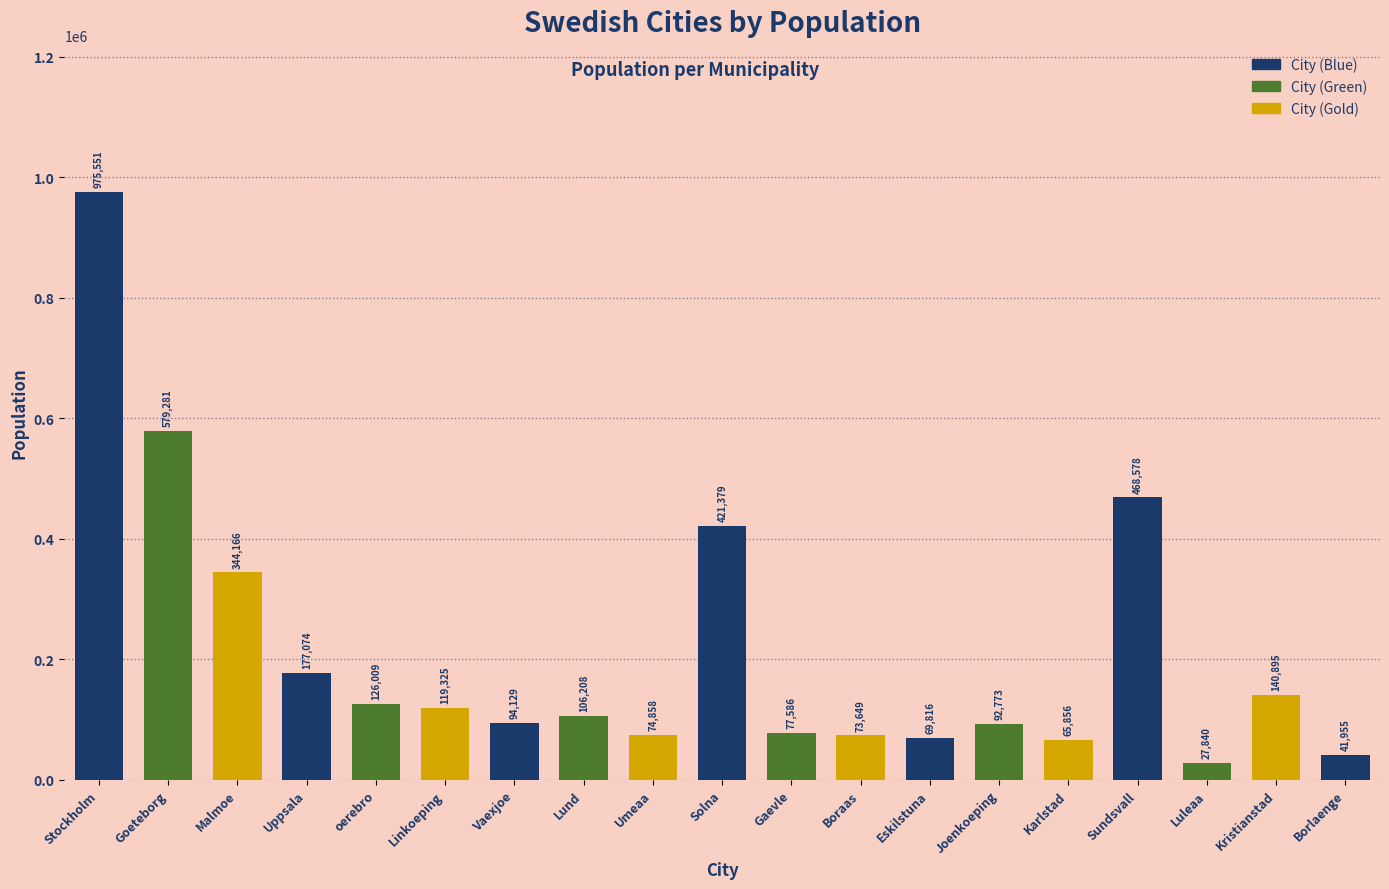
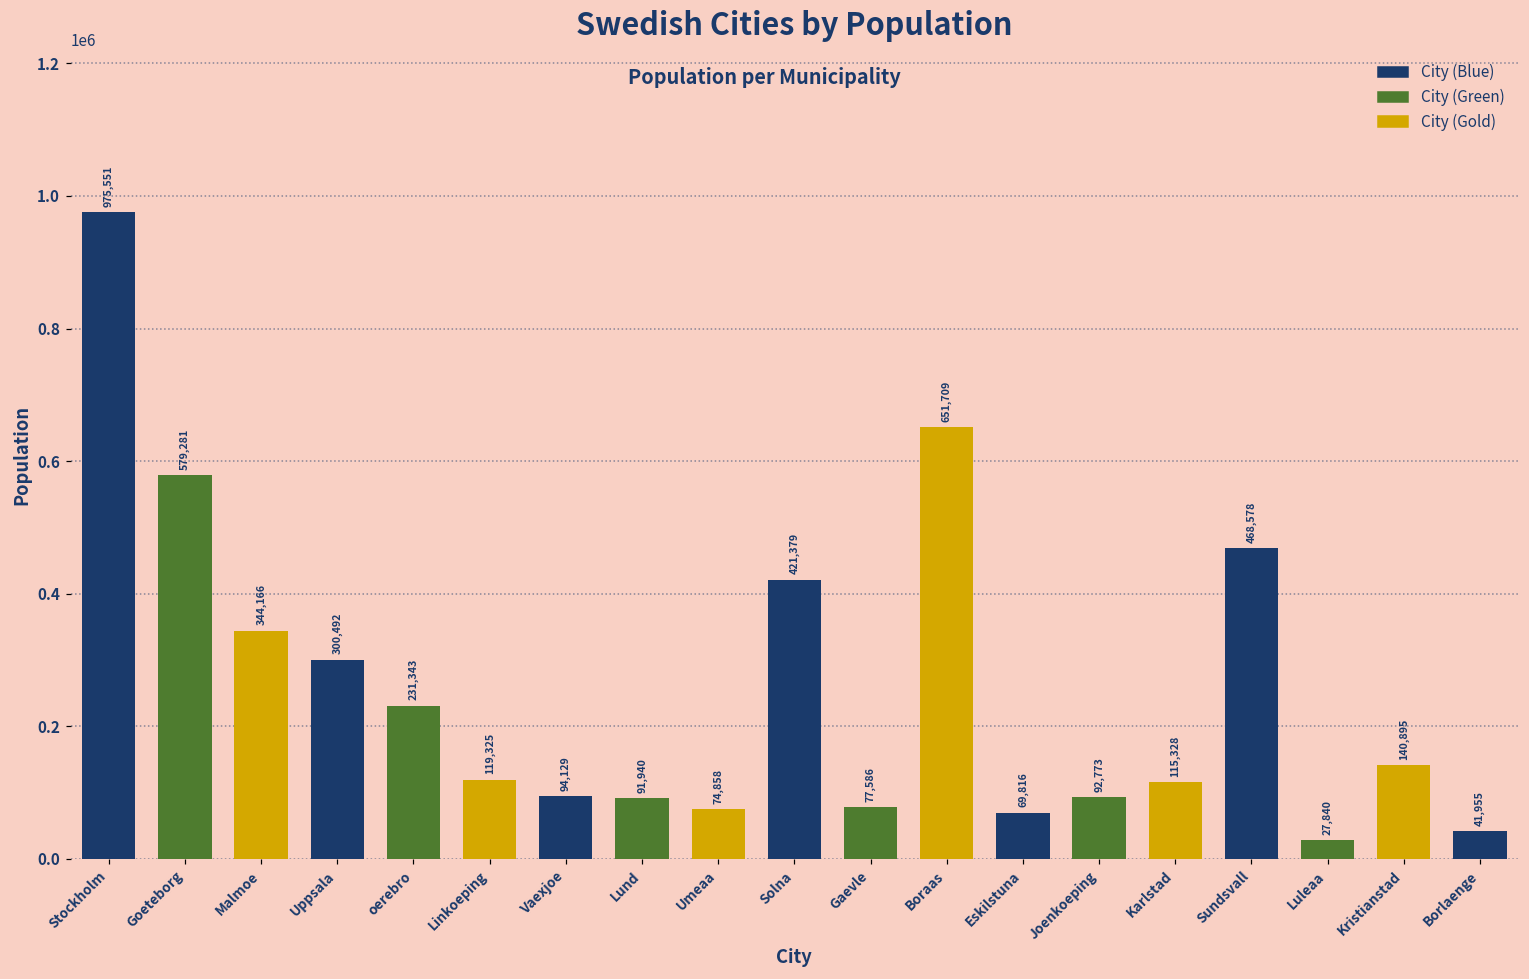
Uppsala: 177,074 -> 300,492
oerebro: 126,009 -> 231,343
Lund: 106,208 -> 91,940
Boraas: 73,649 -> 651,709
Karlstad: 65,856 -> 115,328
